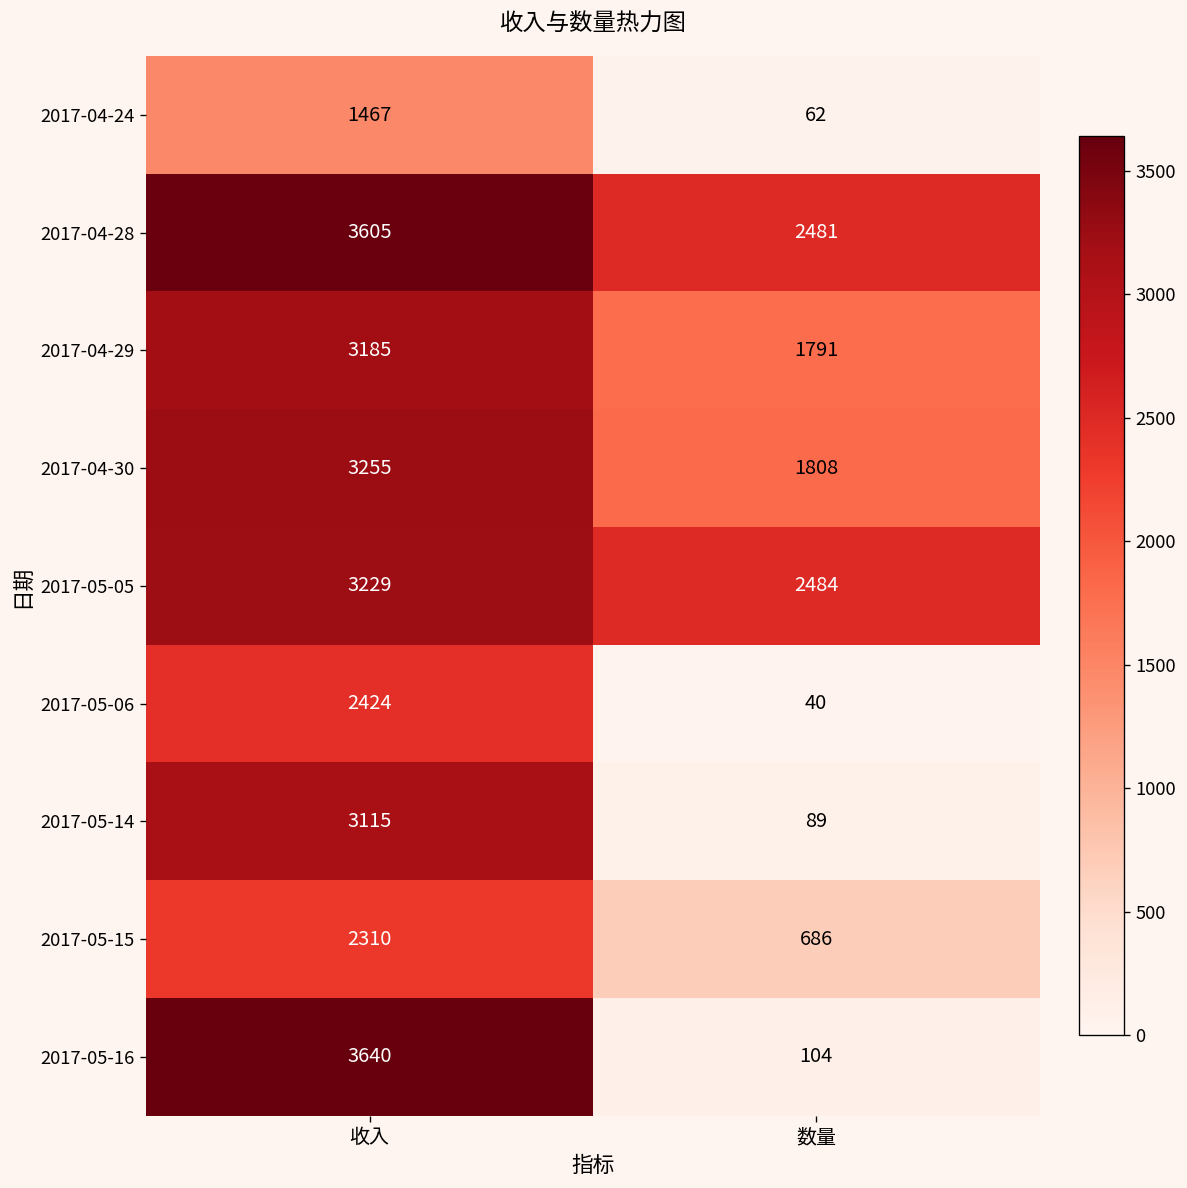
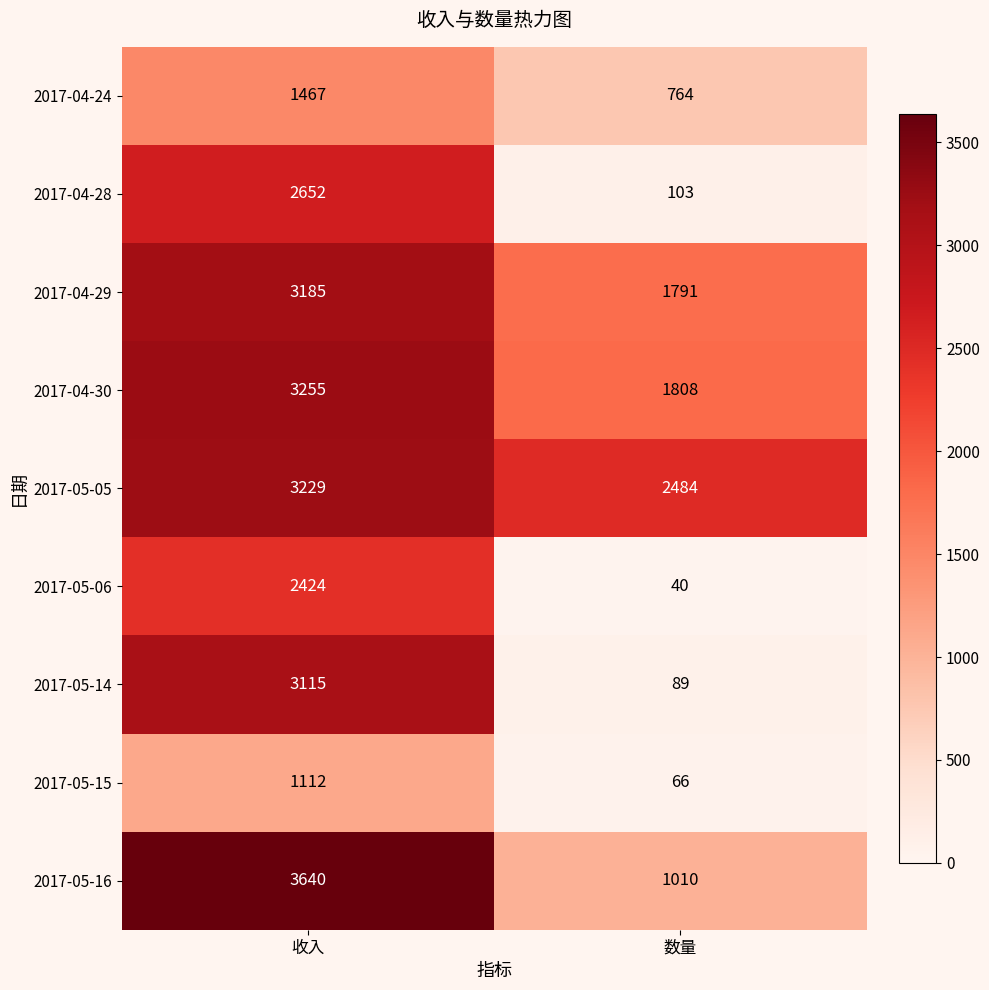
2017-04-24, 数量: 62 -> 764
2017-04-28, 收入: 3605 -> 2652
2017-04-28, 数量: 2481 -> 103
2017-05-15, 收入: 2310 -> 1112
2017-05-15, 数量: 686 -> 66
2017-05-16, 数量: 104 -> 1010
